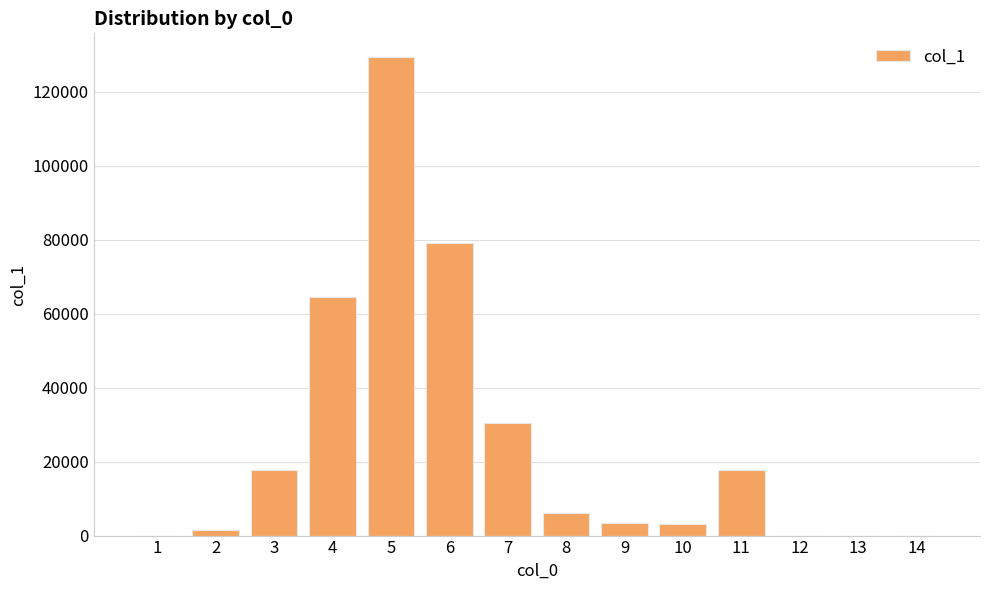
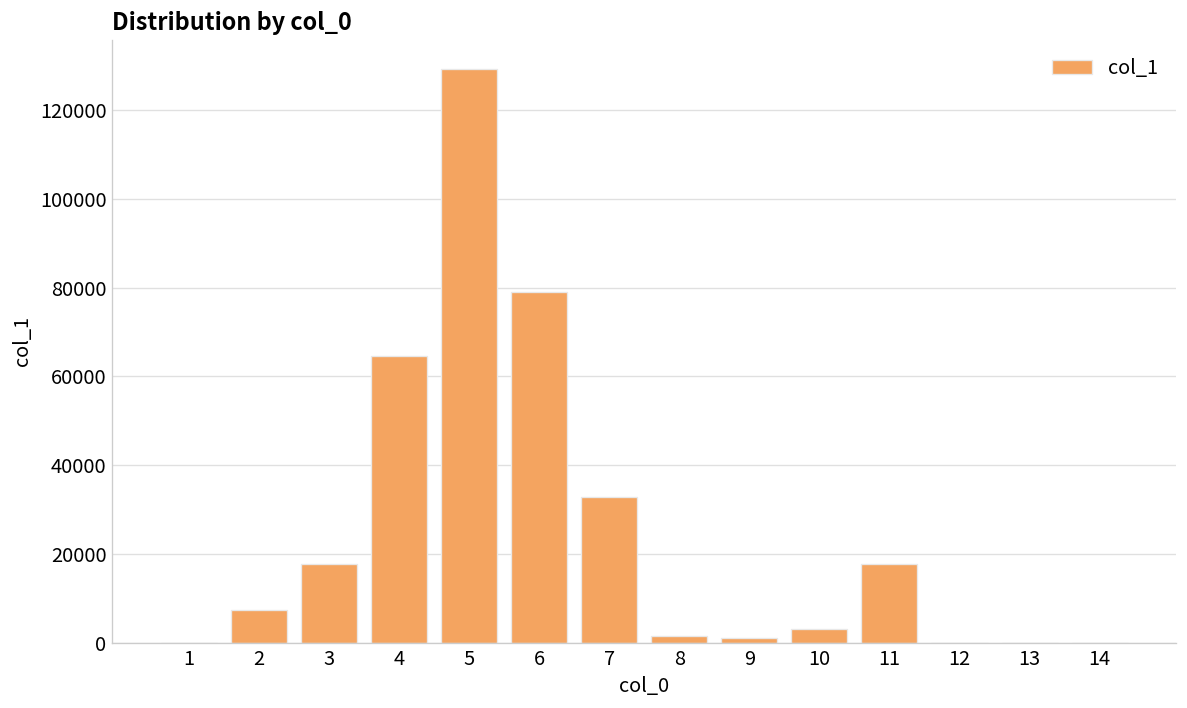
2: 2000 -> 7000
7: 31000 -> 33000
8: 6000 -> 2000
9: 3000 -> 1000
